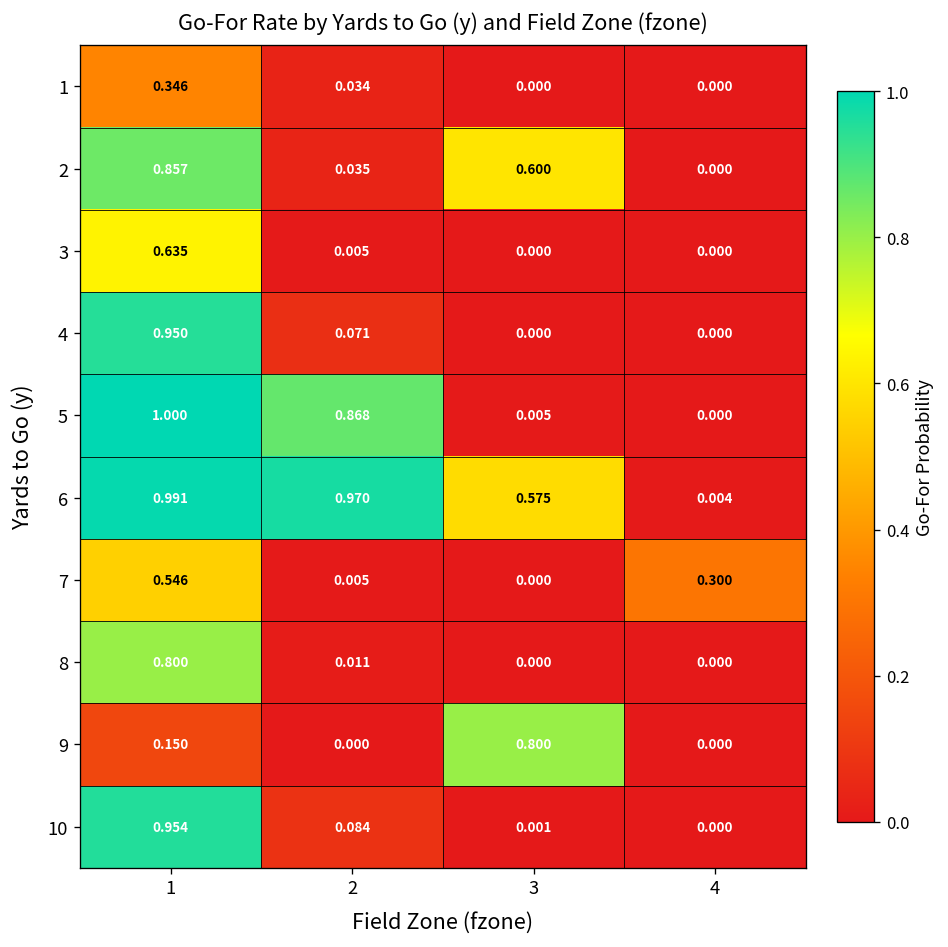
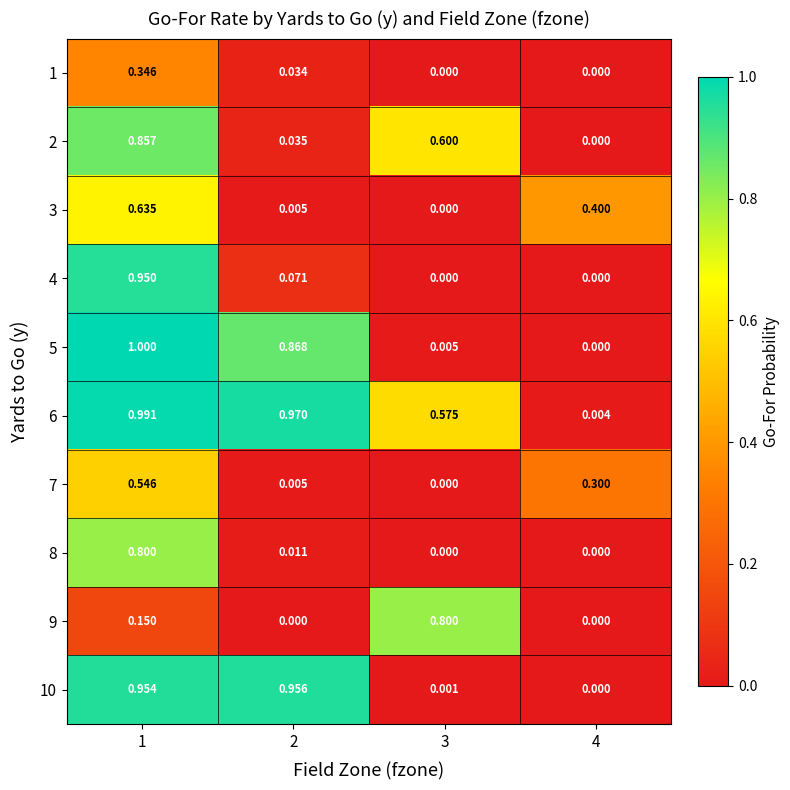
3, 4: 0.000 -> 0.400
10, 2: 0.084 -> 0.956
